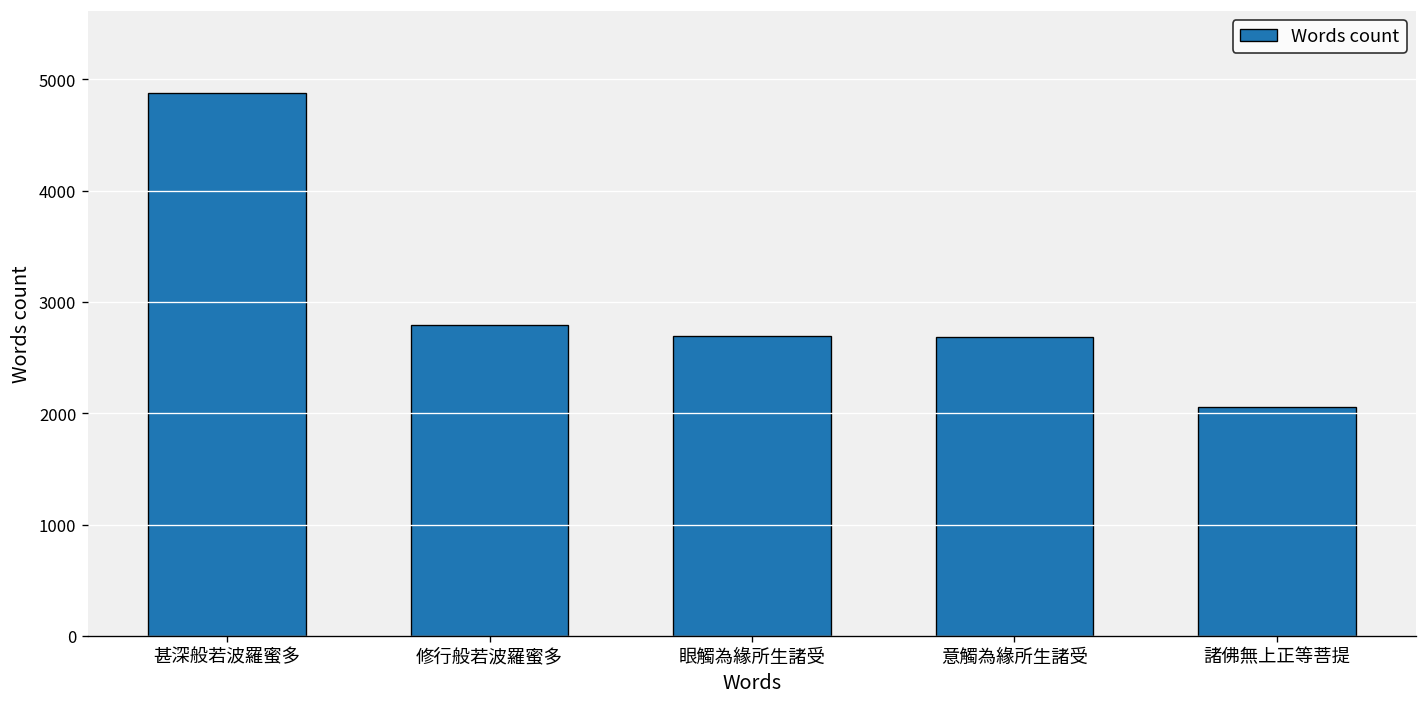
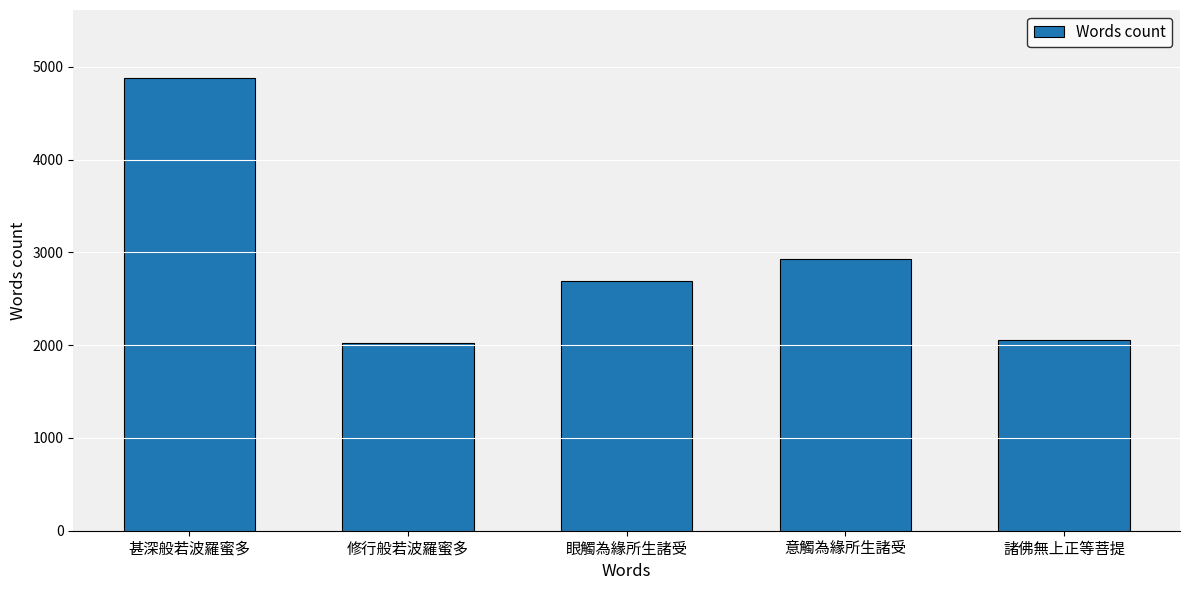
修行般若波羅蜜多: 2800 -> 2000
意觸為緣所生諸受: 2700 -> 2900
